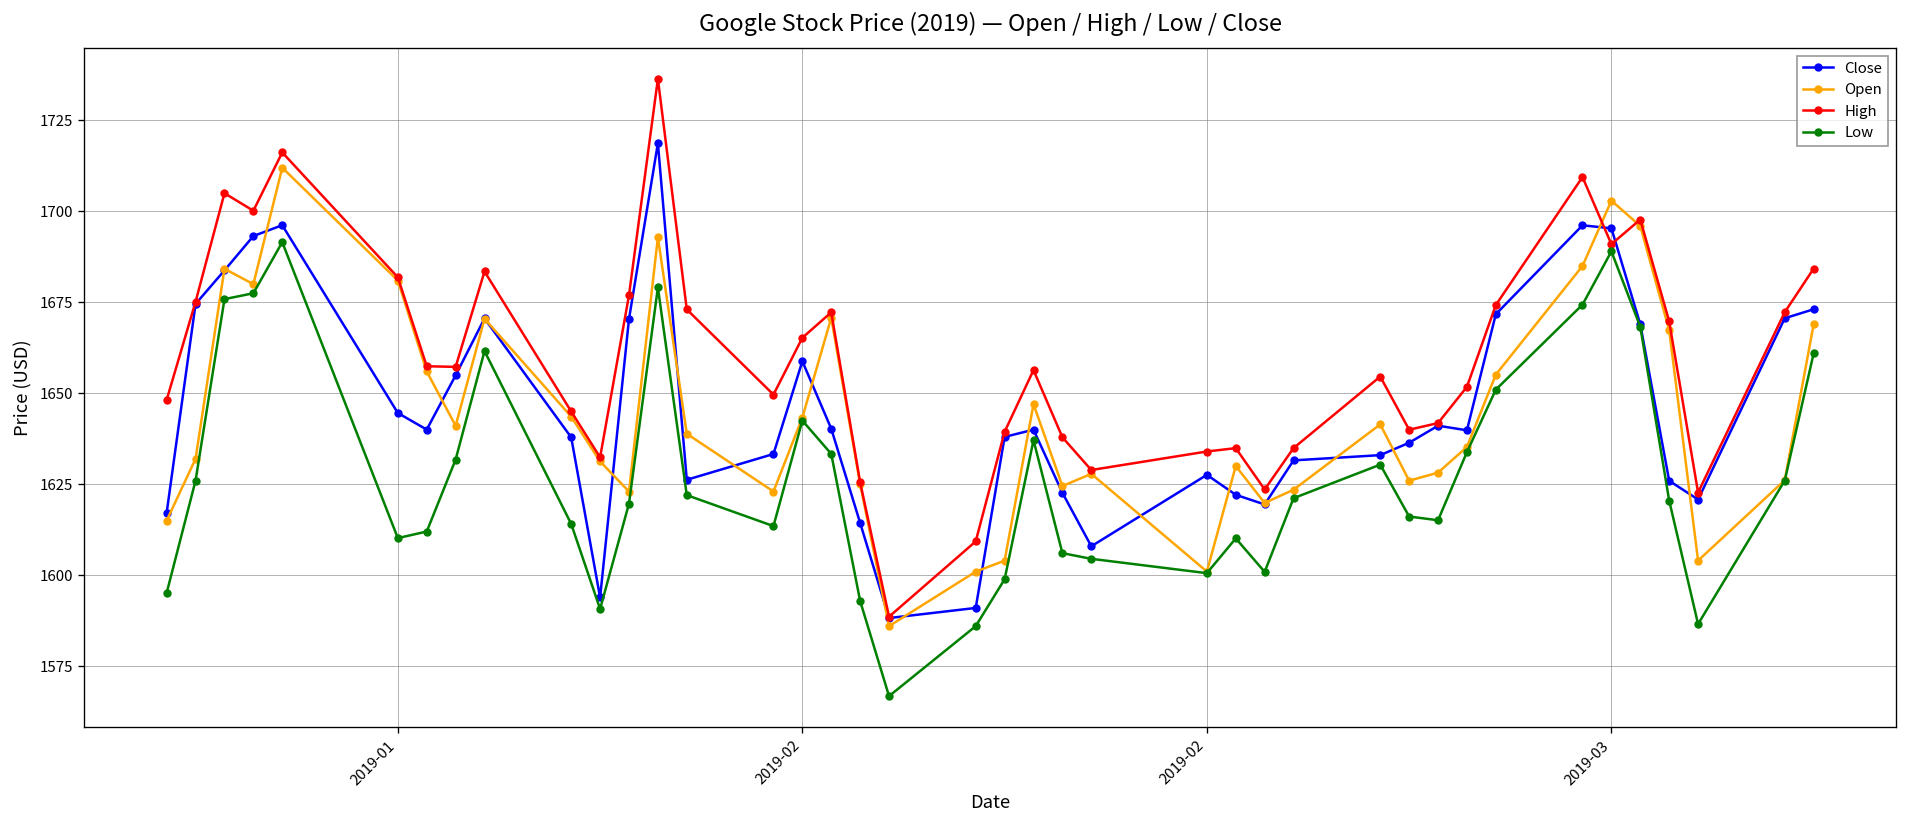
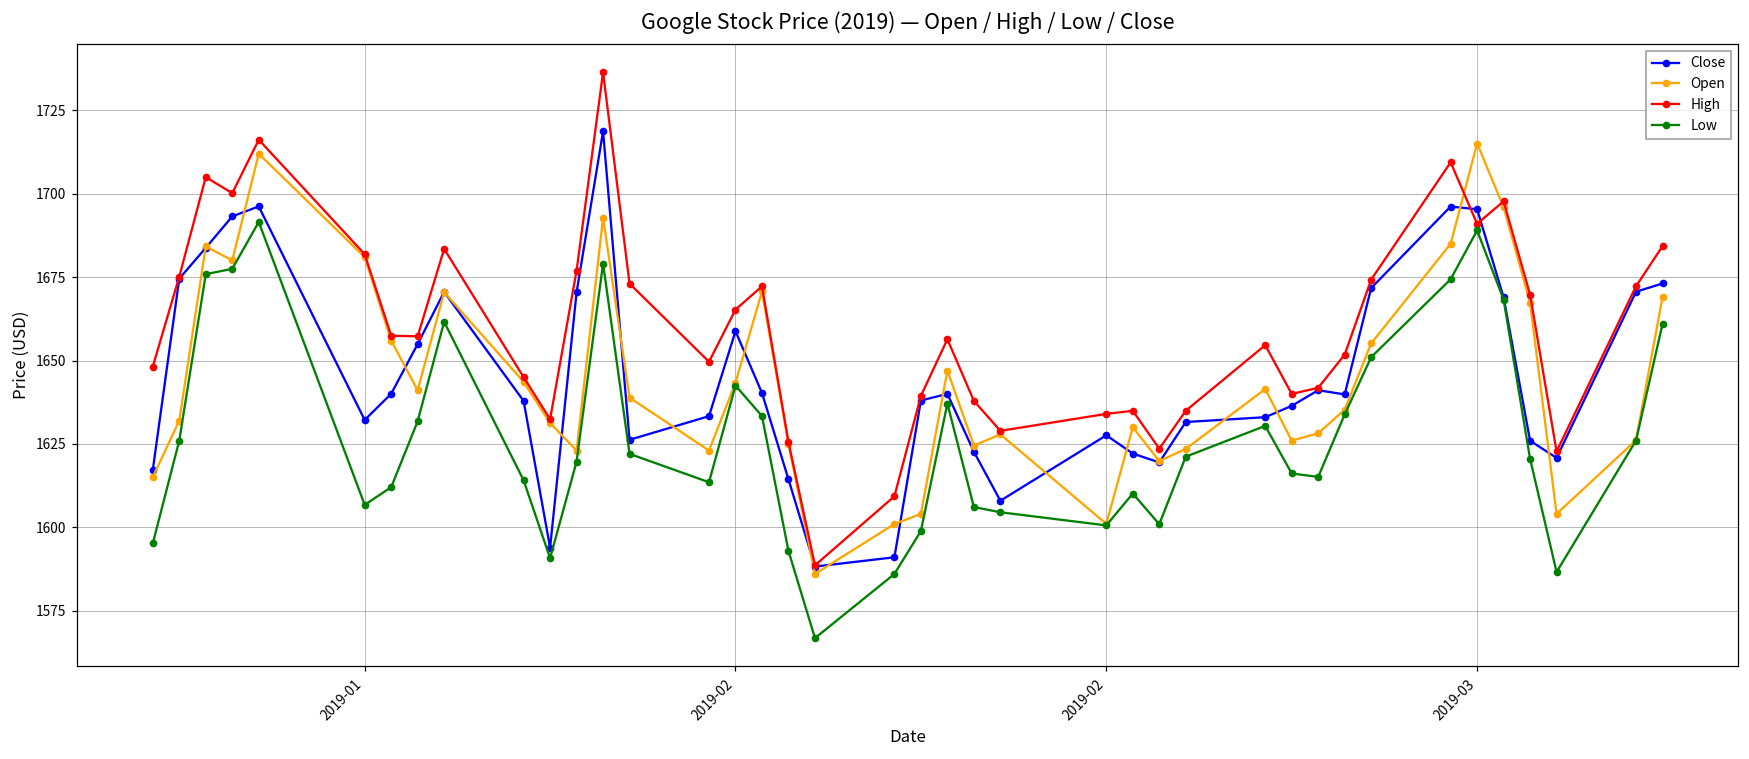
Close, 2019-01: 1645 -> 1632
Low, 2019-01: 1610 -> 1607
Open, 2019-03: 1703 -> 1715
